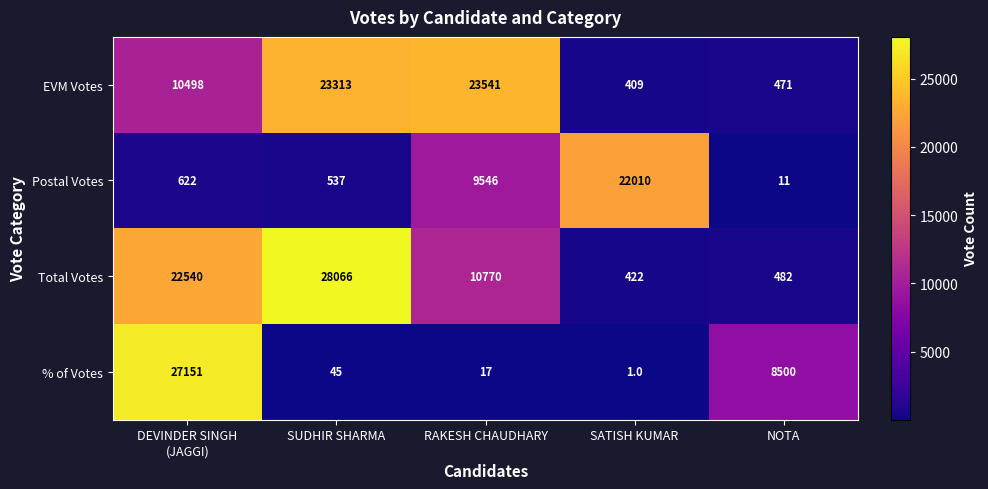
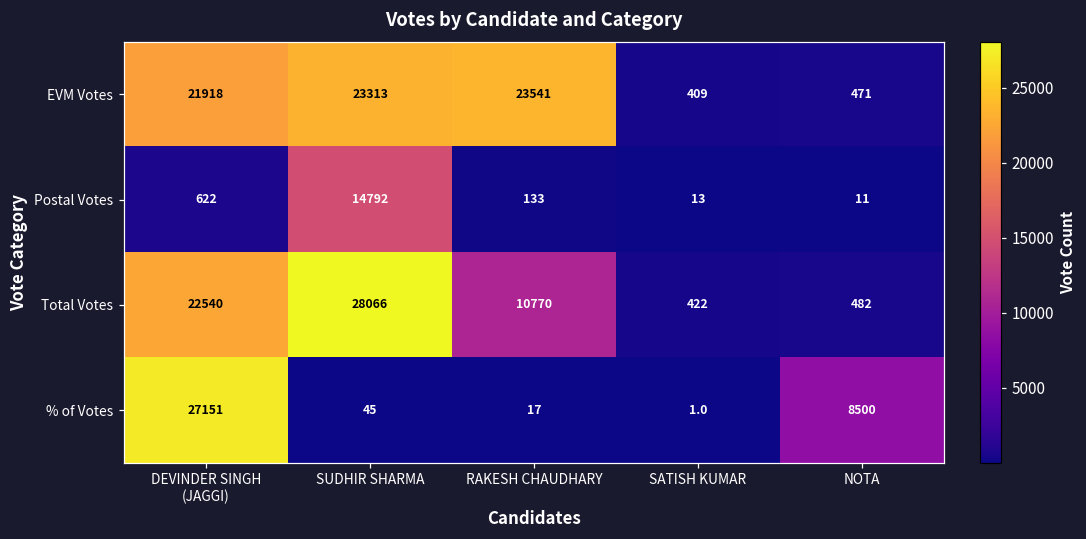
EVM Votes, DEVINDER SINGH (JAGGI): 10498 -> 21918
Postal Votes, SUDHIR SHARMA: 537 -> 14792
Postal Votes, RAKESH CHAUDHARY: 9546 -> 133
Postal Votes, SATISH KUMAR: 22010 -> 13
